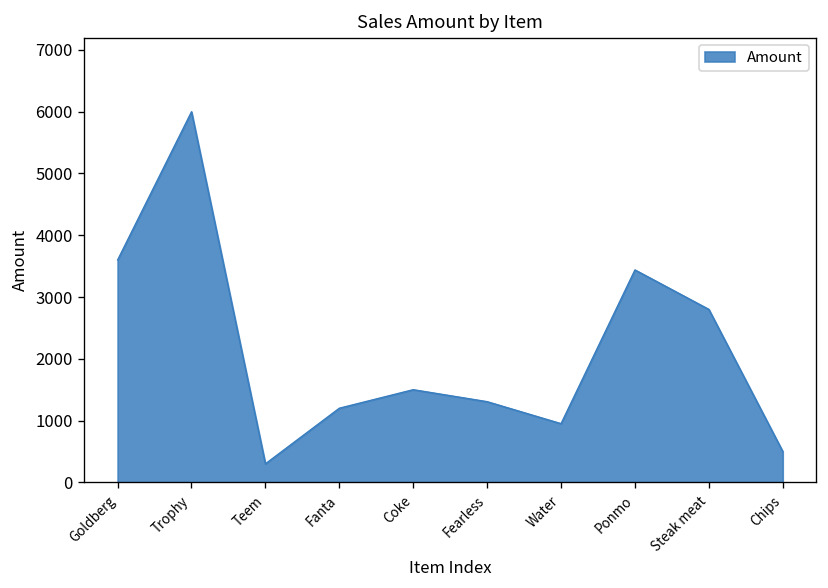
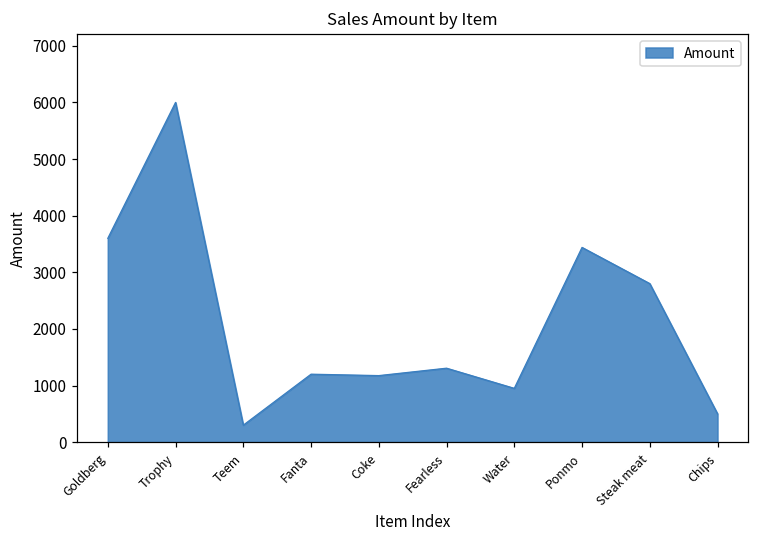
Coke: 1500 -> 1200
